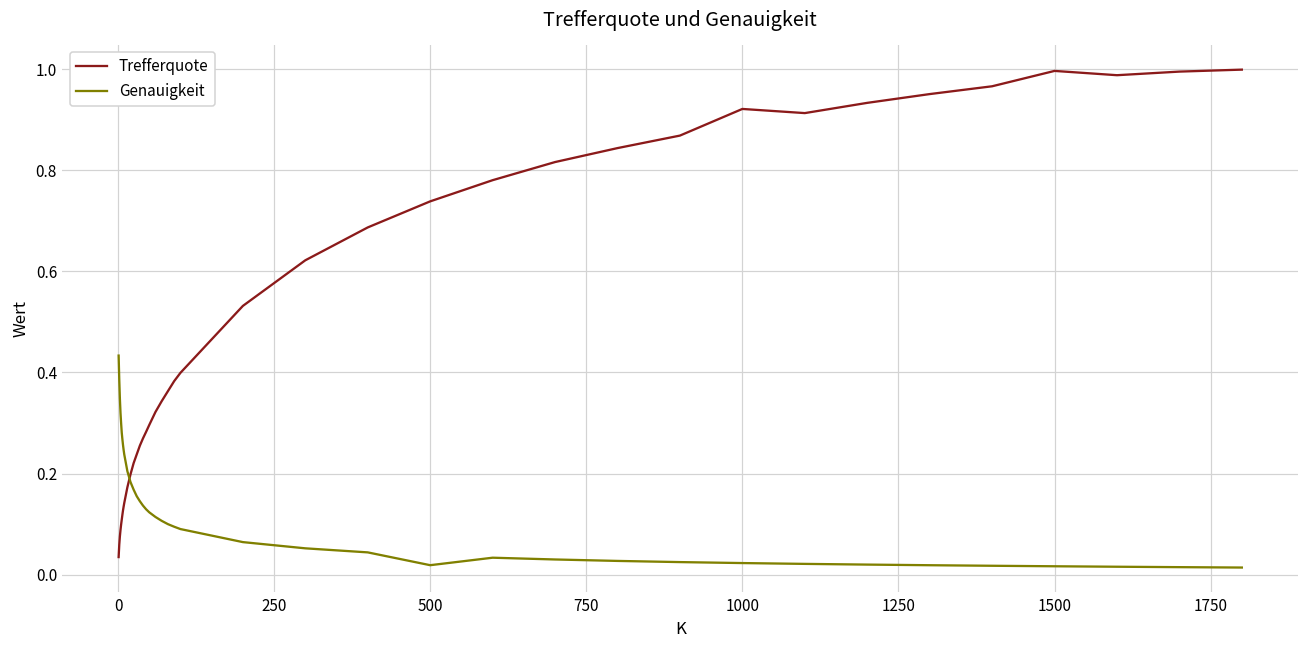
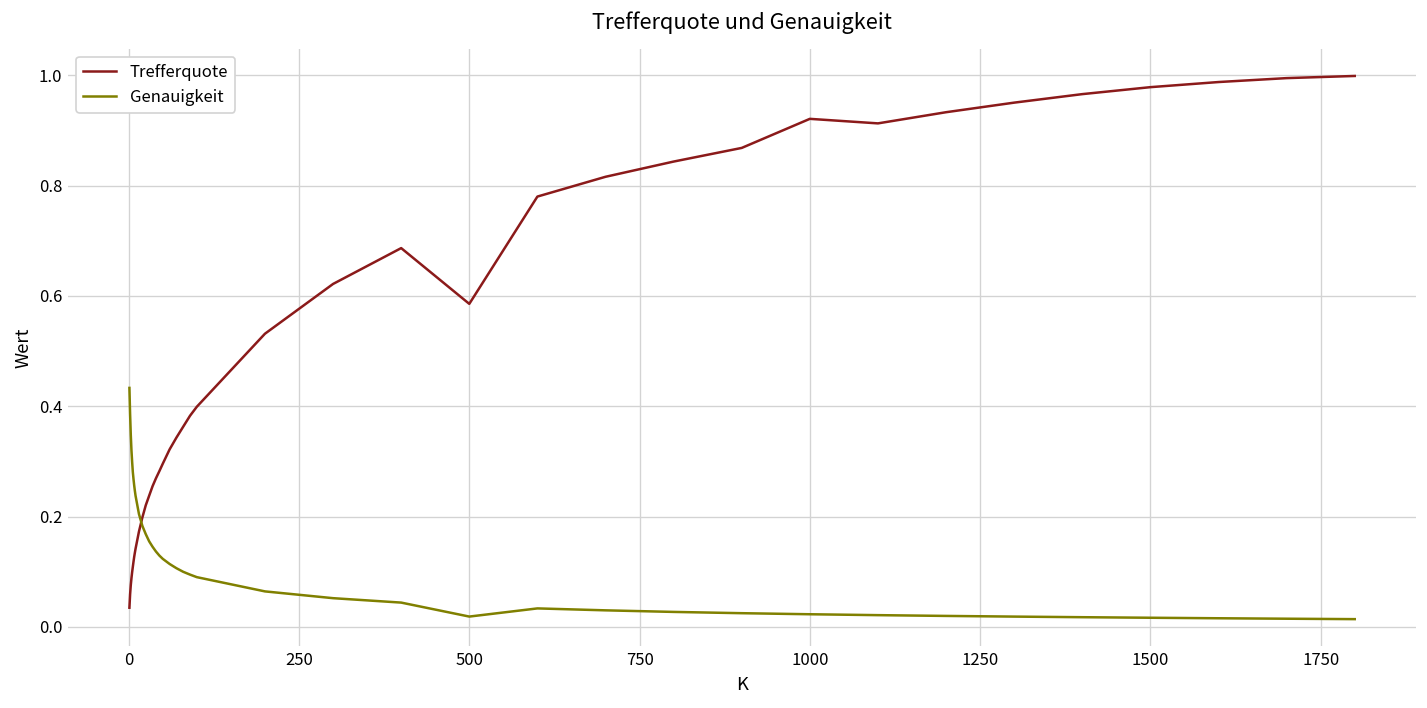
Trefferquote, 500: 0.74 -> 0.59
Trefferquote, 1500: 1.00 -> 0.98
